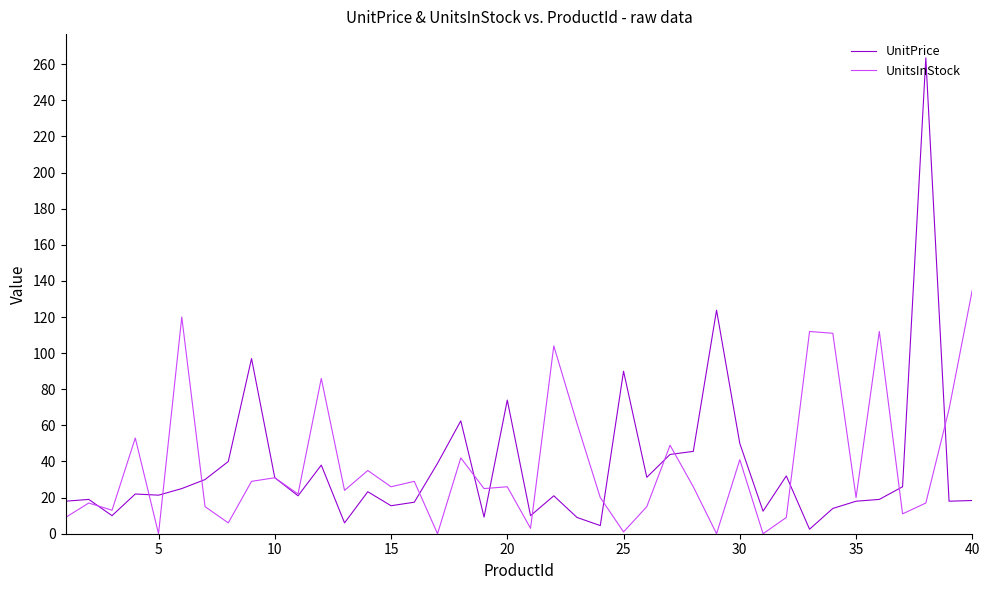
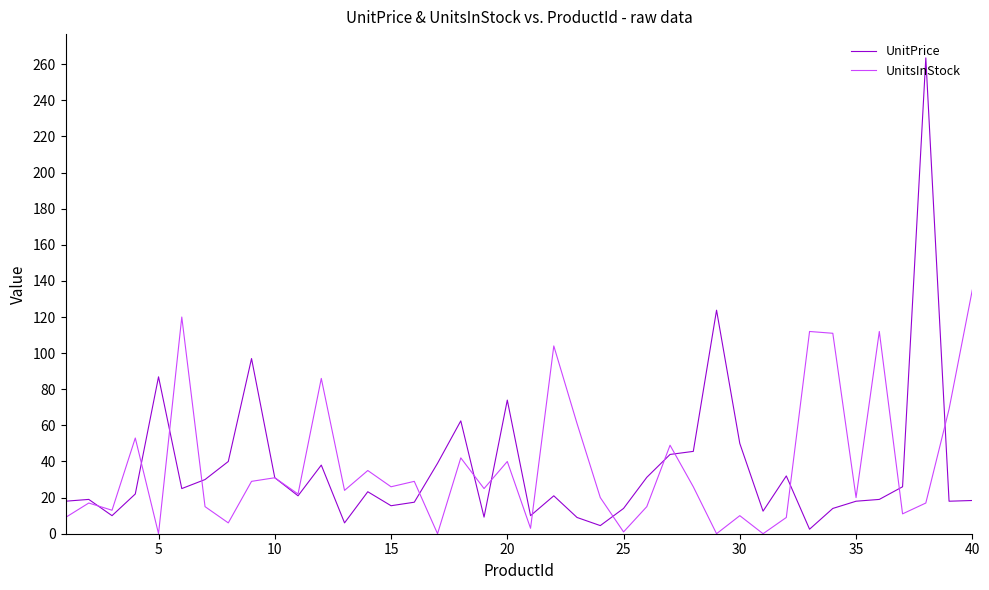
UnitPrice, 5: 21 -> 87
UnitsInStock, 20: 26 -> 40
UnitPrice, 25: 90 -> 14
UnitsInStock, 30: 41 -> 10
